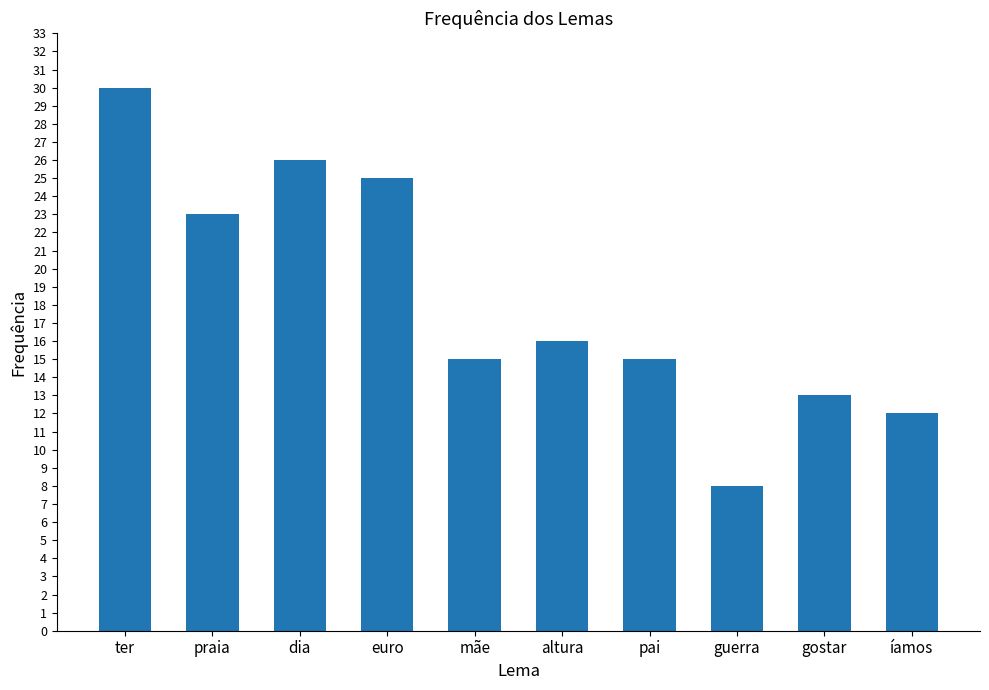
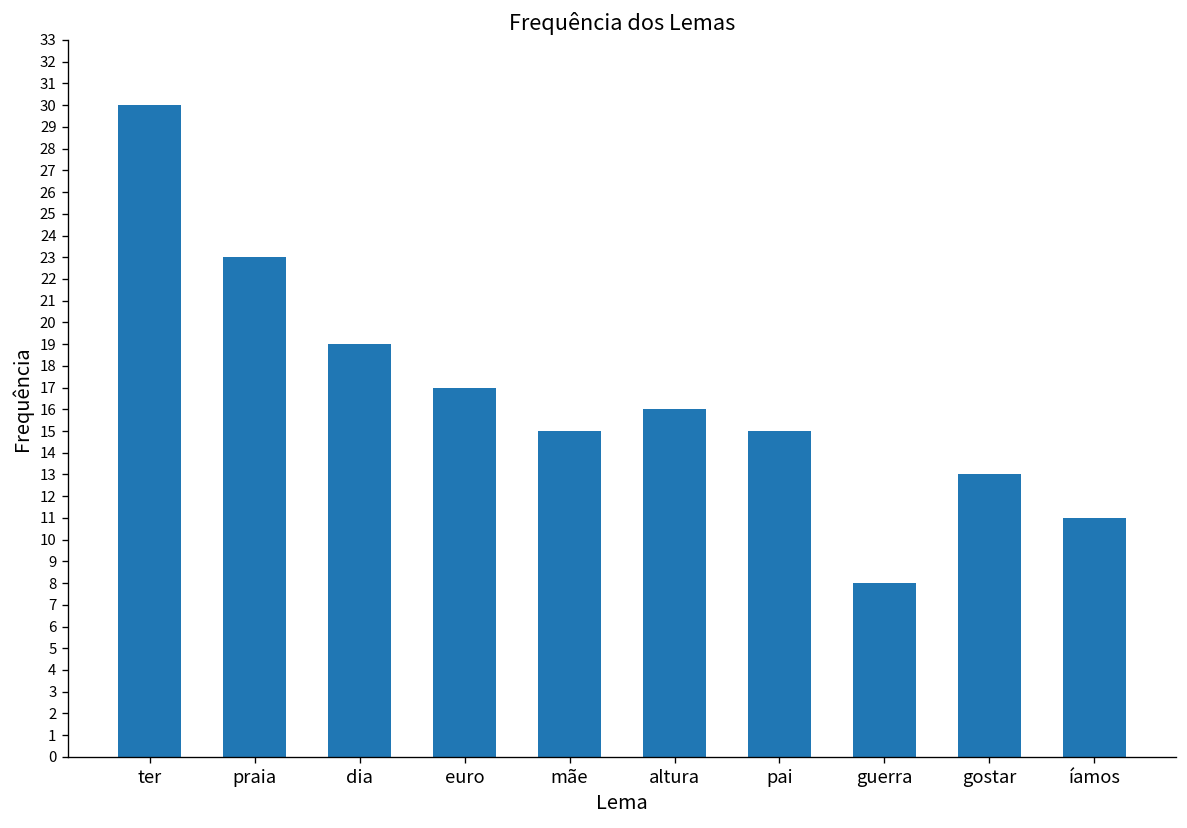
dia: 26 -> 19
euro: 25 -> 17
íamos: 12 -> 11
